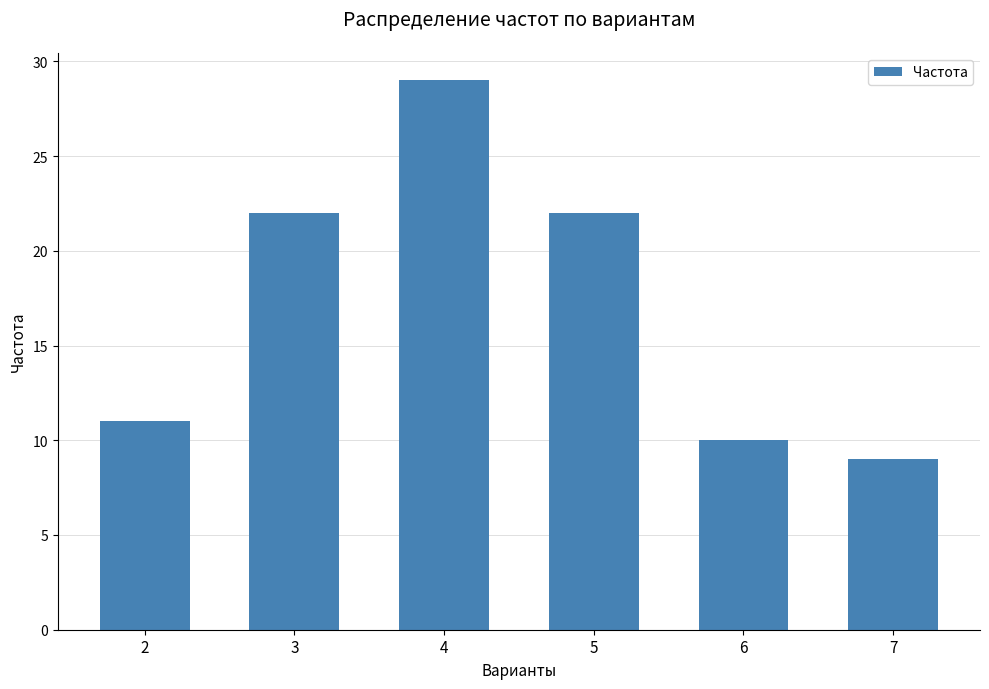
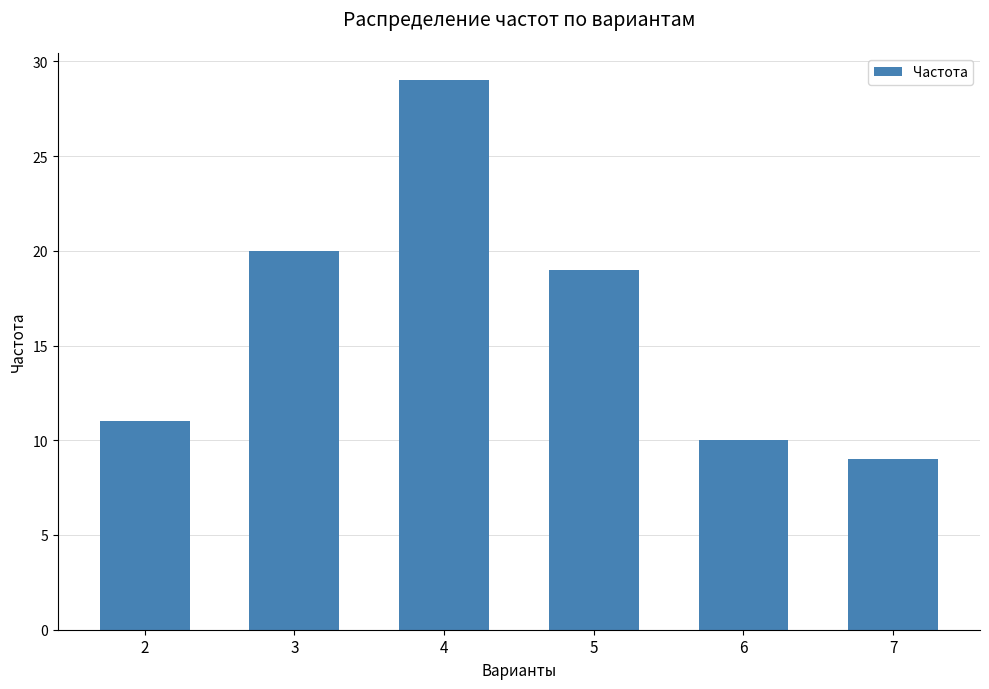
3: 22 -> 20
5: 22 -> 19
